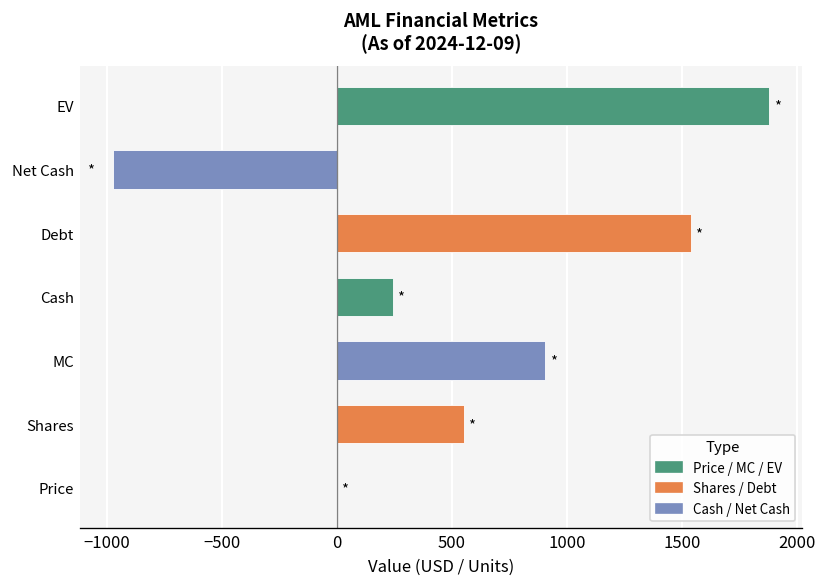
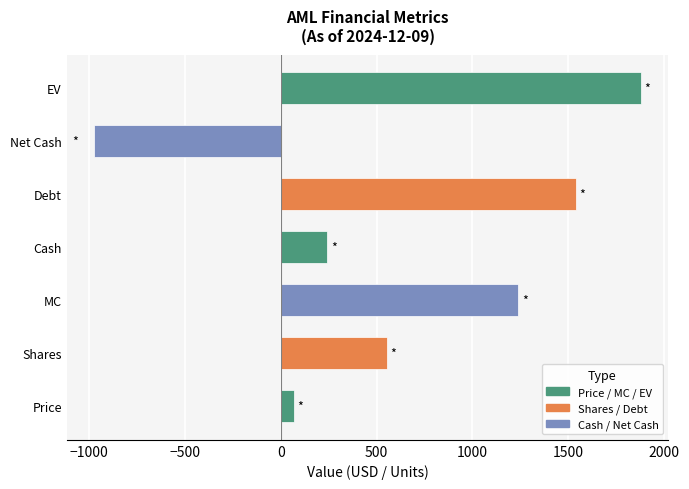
MC: 910 -> 1240
Price: 0 -> 70
